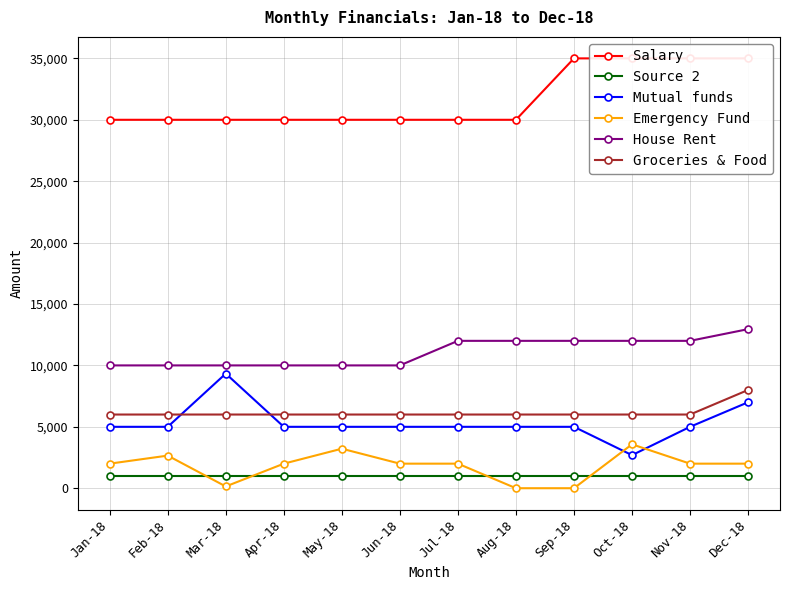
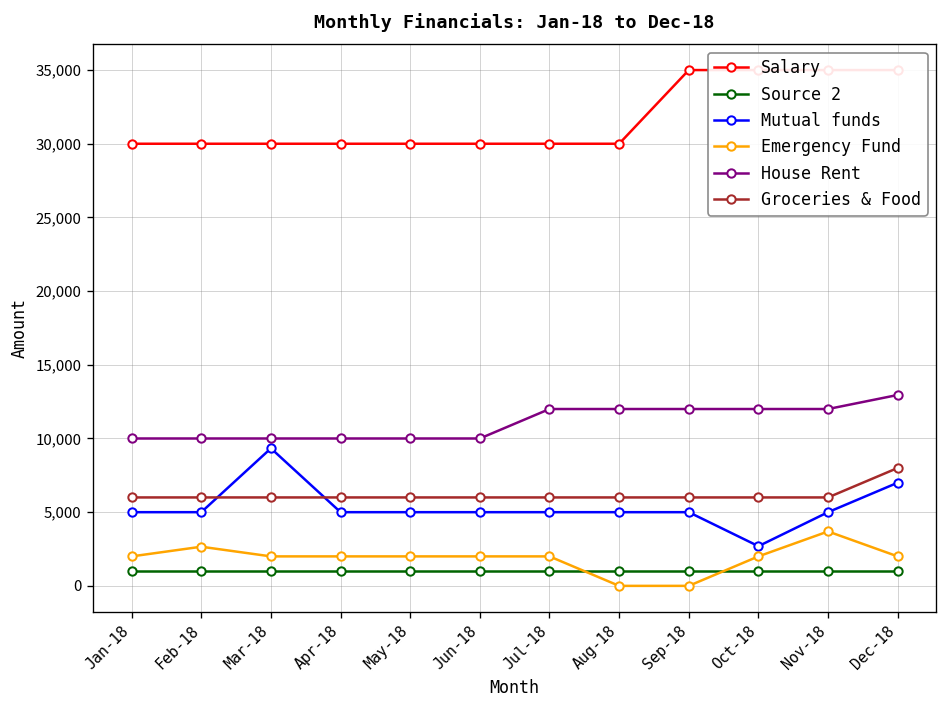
Emergency Fund, Mar-18: 100 -> 2,000
Emergency Fund, May-18: 3,200 -> 2,000
Emergency Fund, Oct-18: 3,600 -> 2,000
Emergency Fund, Nov-18: 2,000 -> 3,700
